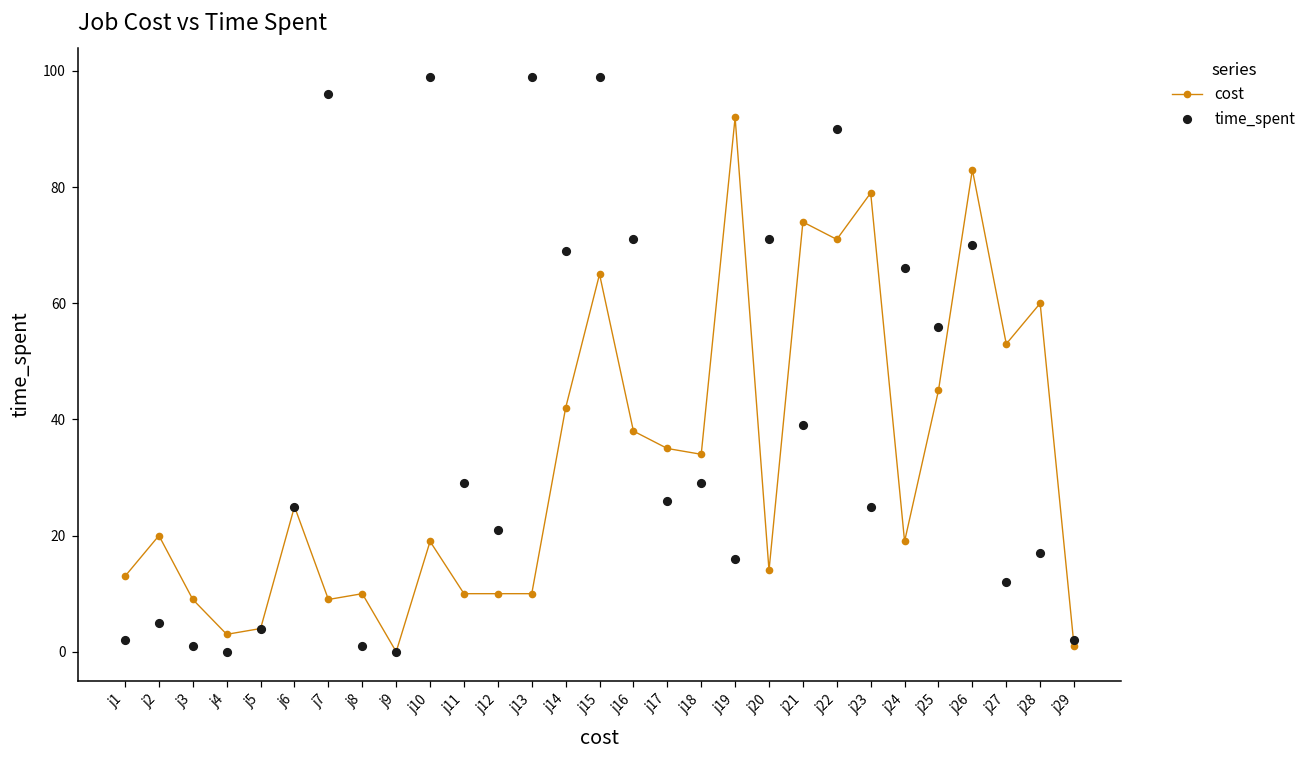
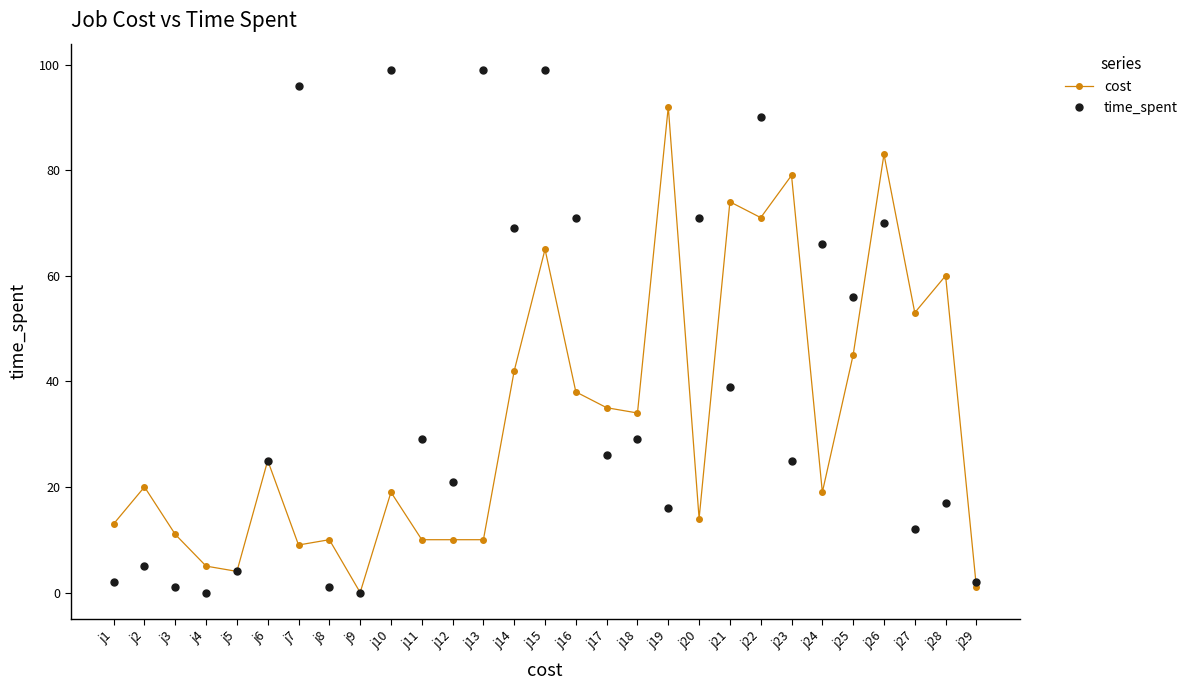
cost, j3: 9 -> 11
cost, j4: 3 -> 5
